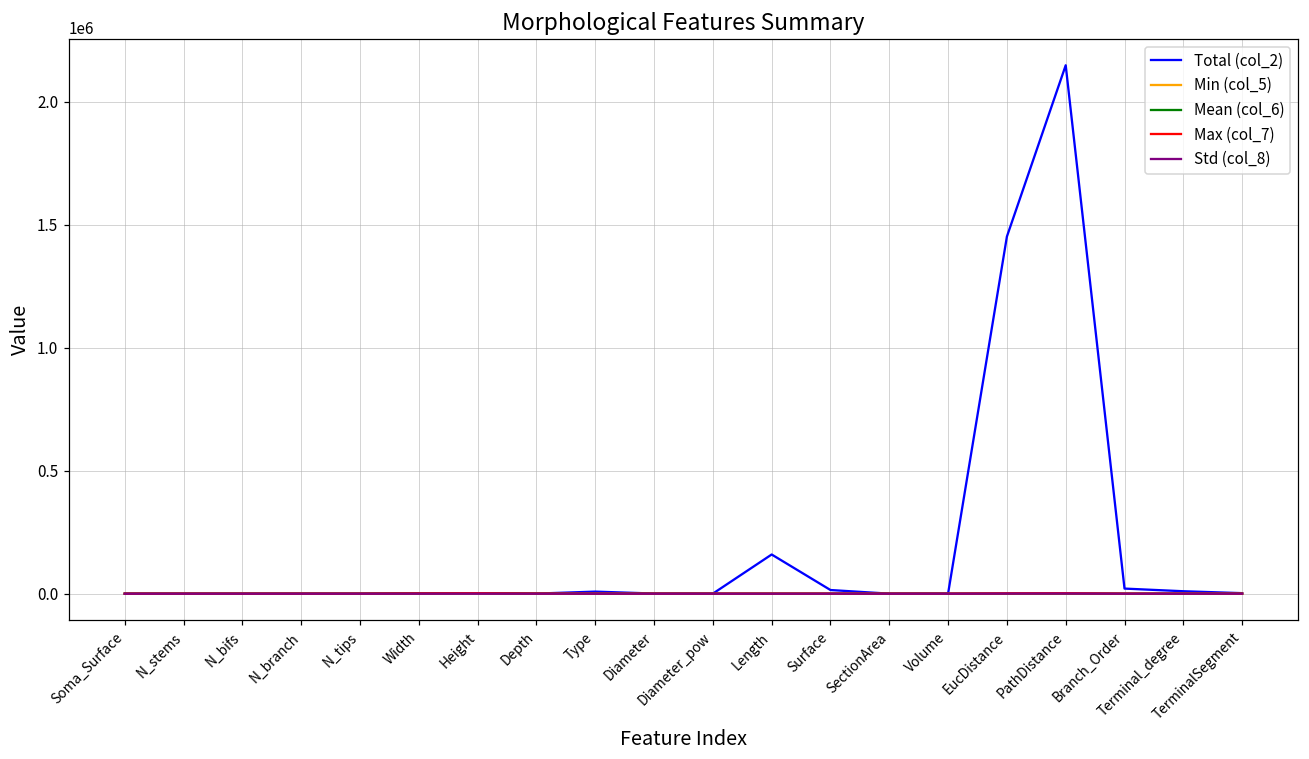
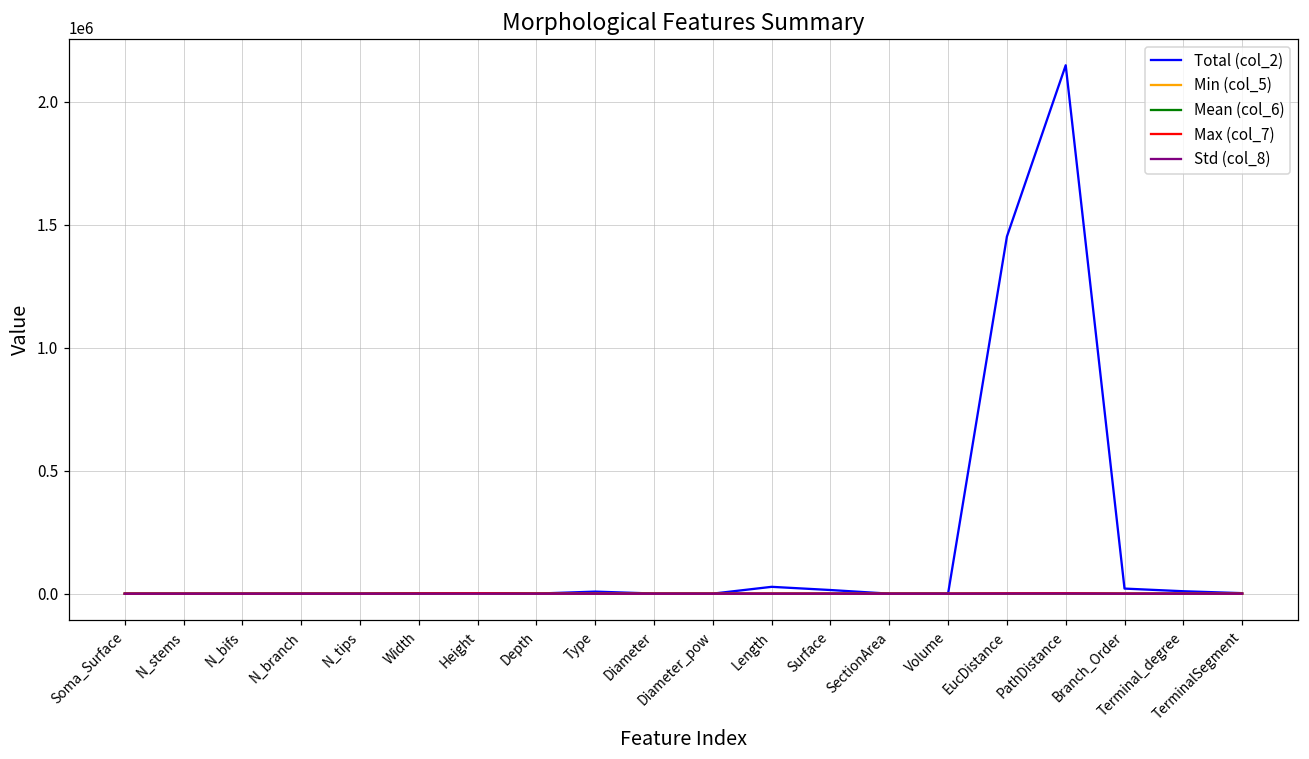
Total (col_2), Length: 160000 -> 30000
